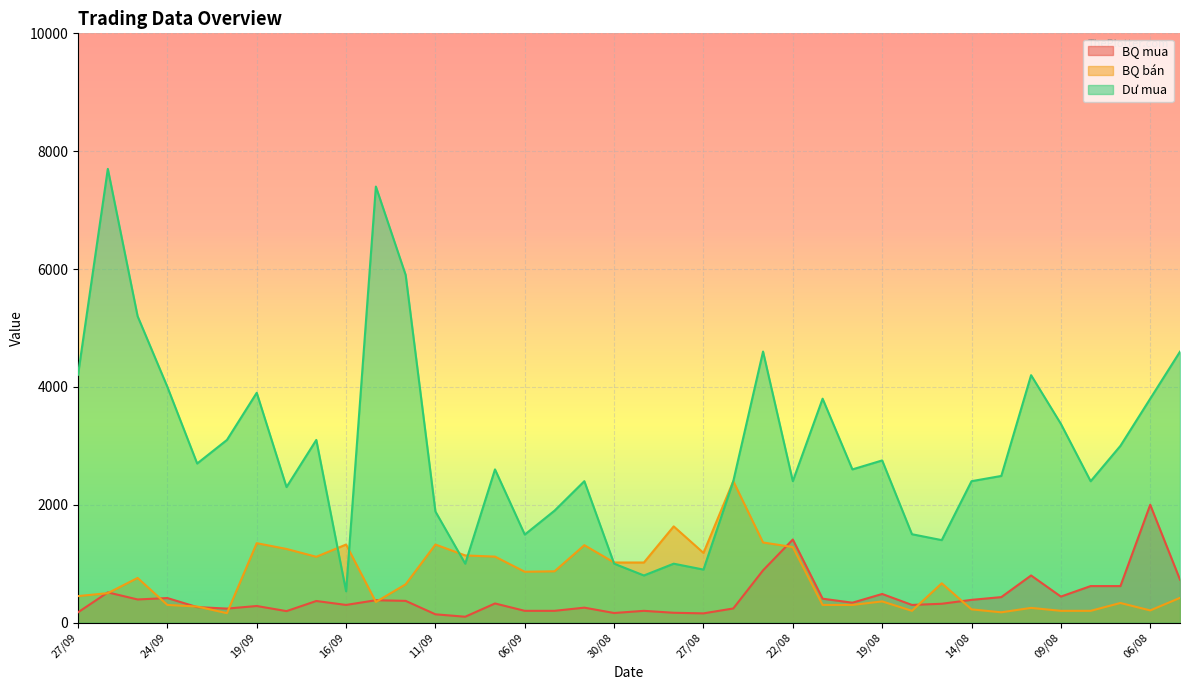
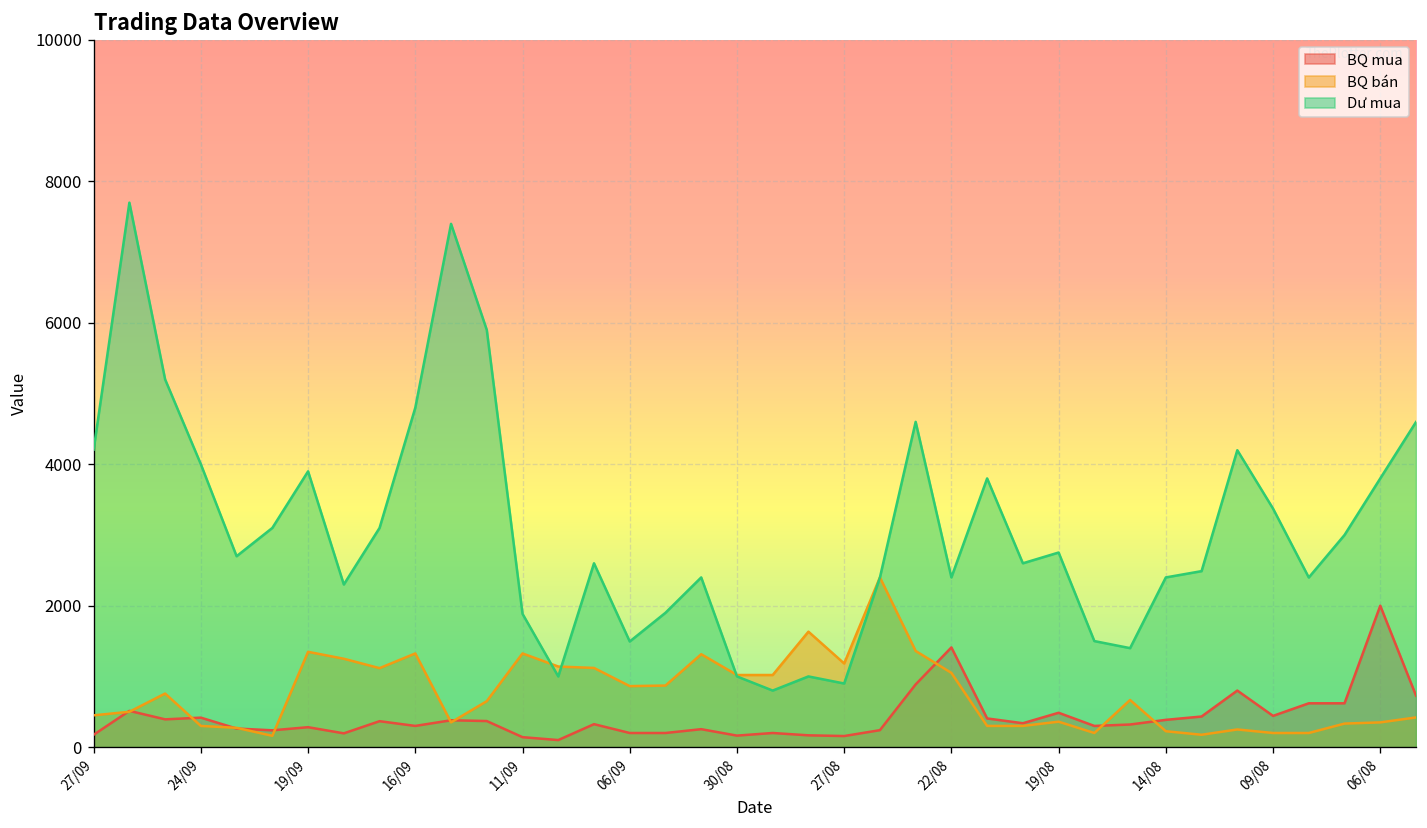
Dư mua, 16/09: 500 -> 4800
BQ bán, 22/08: 1300 -> 1100
BQ bán, 06/08: 200 -> 400
